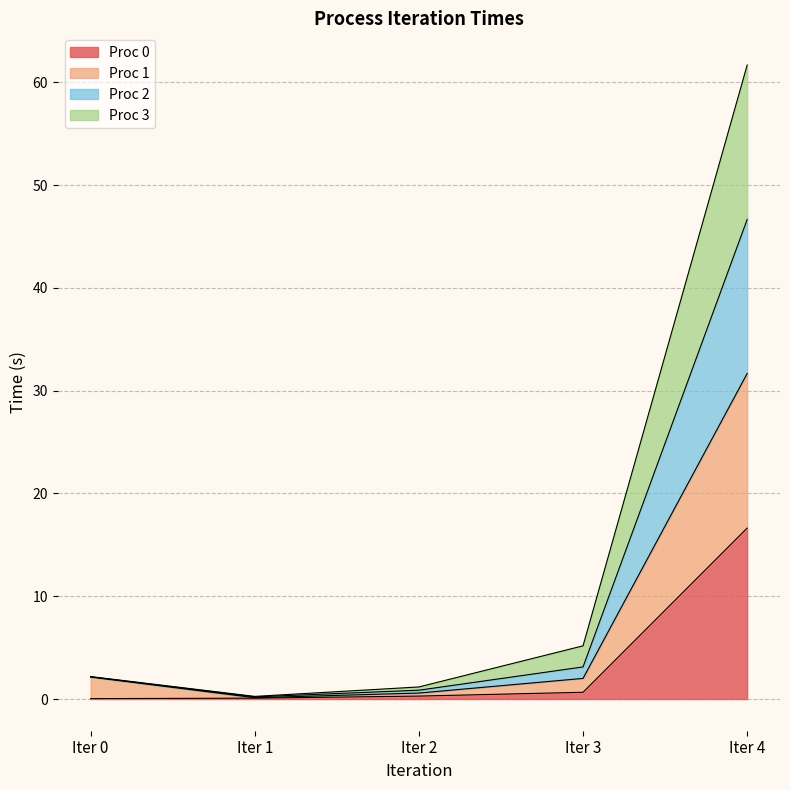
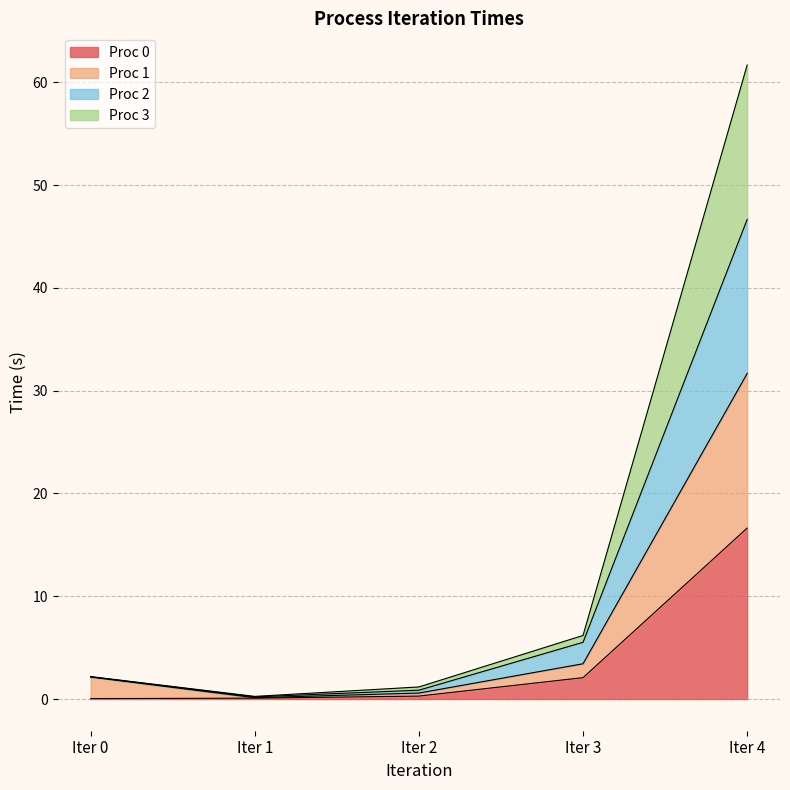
Proc 0, Iter 3: 0.7 -> 2.1
Proc 2, Iter 3: 1.1 -> 2.1
Proc 3, Iter 3: 2.1 -> 0.7
